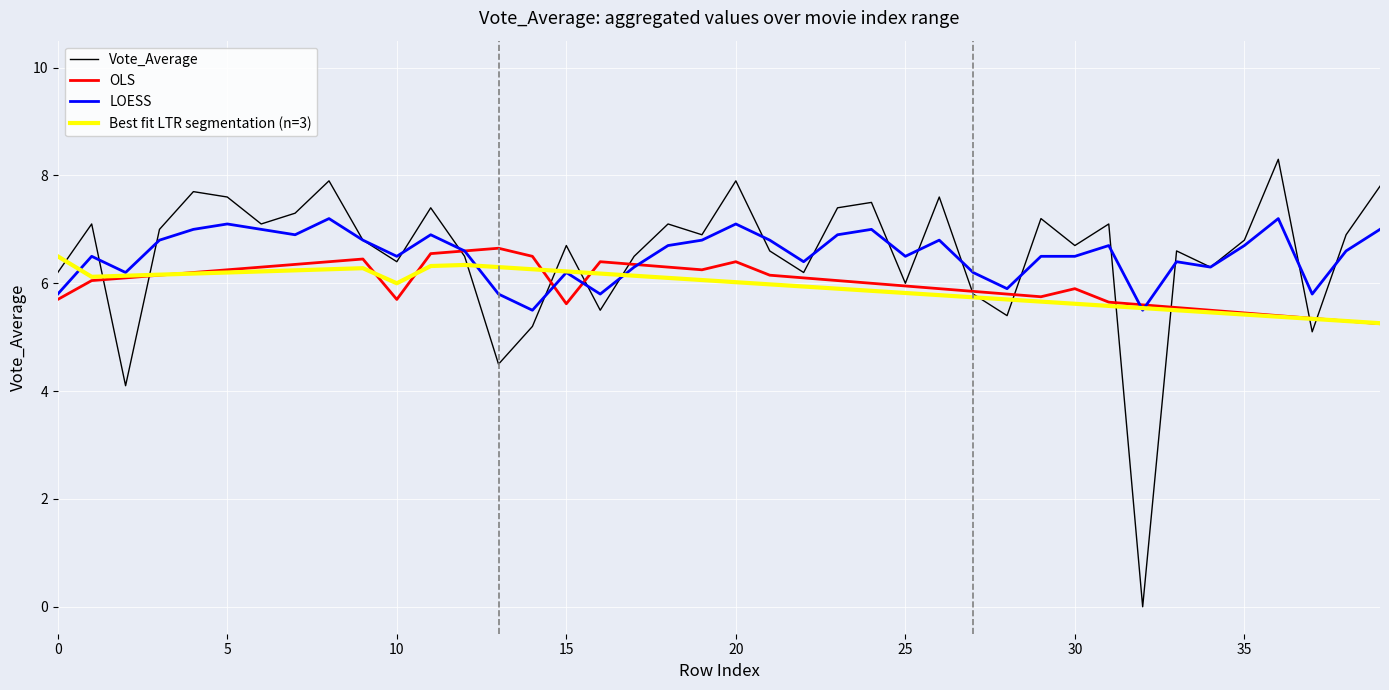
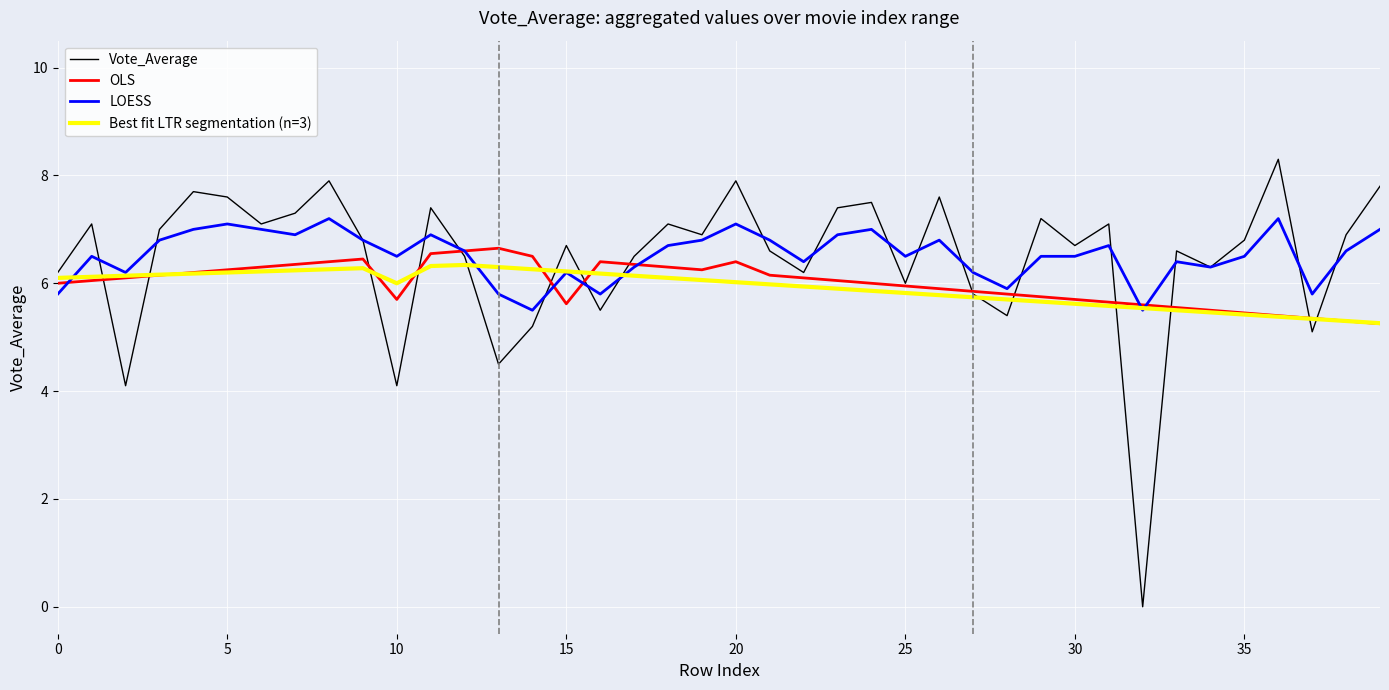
OLS, 0: 5.7 -> 6.0
Best fit LTR segmentation (n=3), 0: 6.5 -> 6.1
Vote_Average, 10: 6.4 -> 4.1
OLS, 30: 5.9 -> 5.7
LOESS, 35: 6.7 -> 6.5
